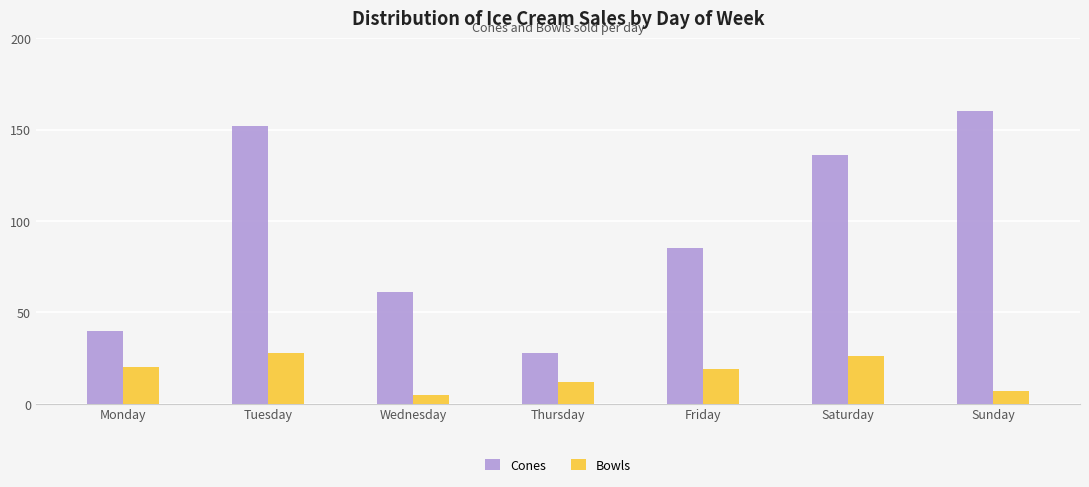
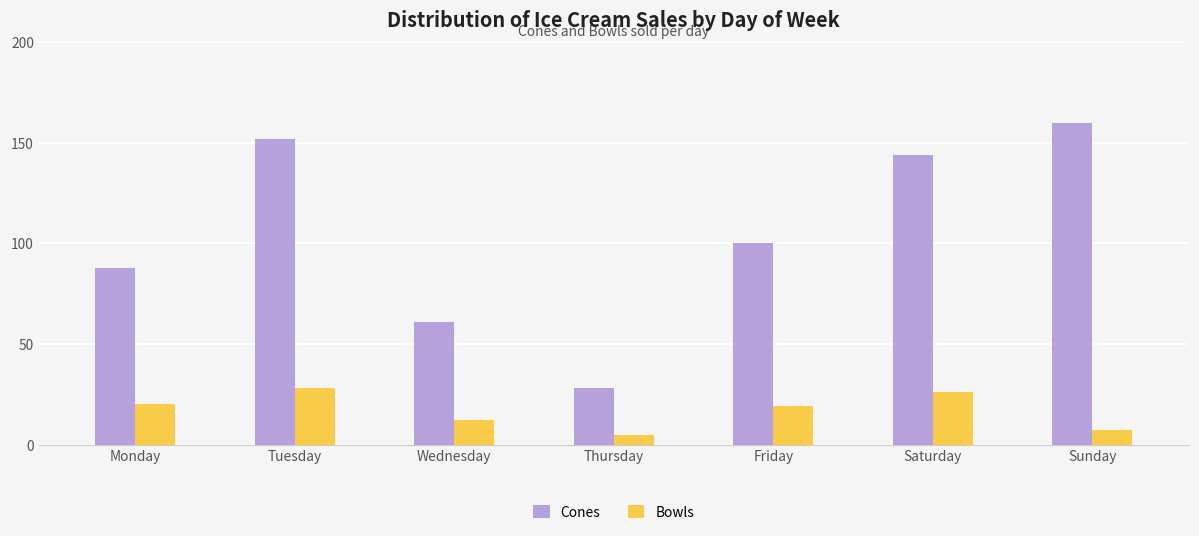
Cones, Monday: 40 -> 88
Bowls, Wednesday: 5 -> 12
Bowls, Thursday: 12 -> 5
Cones, Friday: 85 -> 100
Cones, Saturday: 136 -> 144
